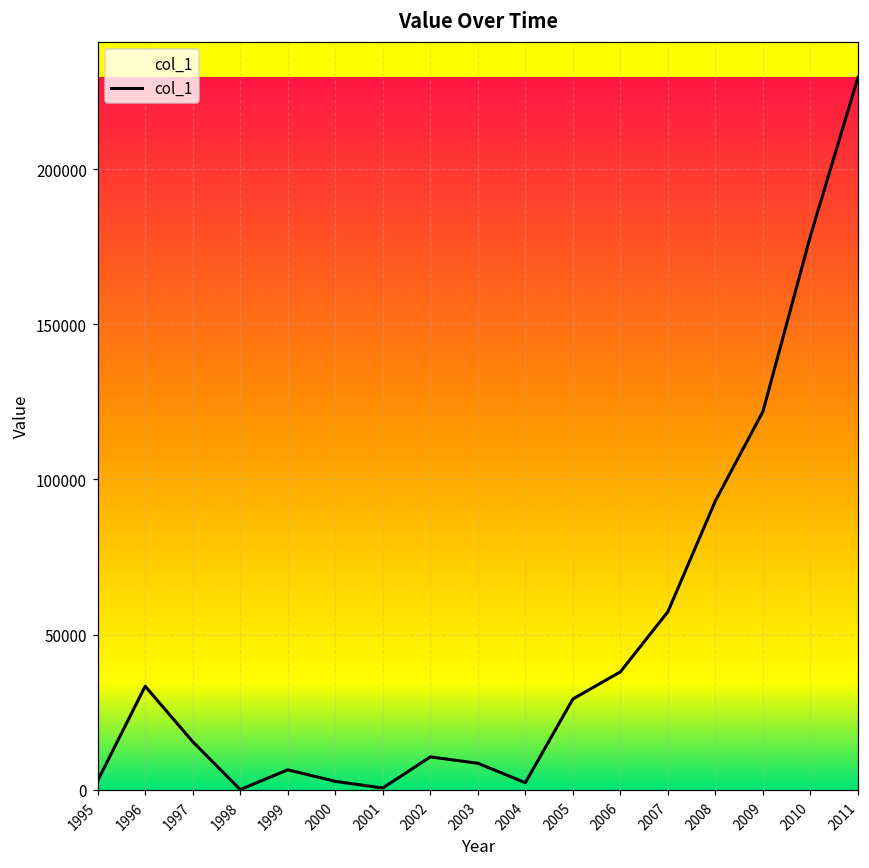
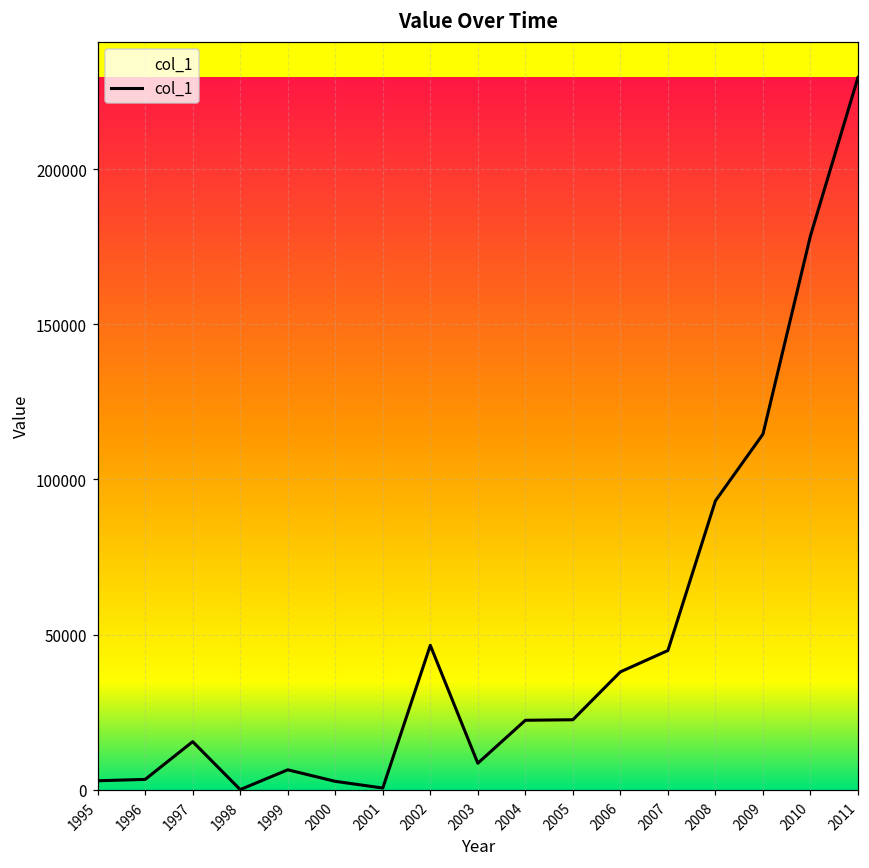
1996: 33000 -> 3000
2002: 11000 -> 47000
2004: 2000 -> 22000
2005: 29000 -> 23000
2007: 57000 -> 45000
2009: 122000 -> 115000
